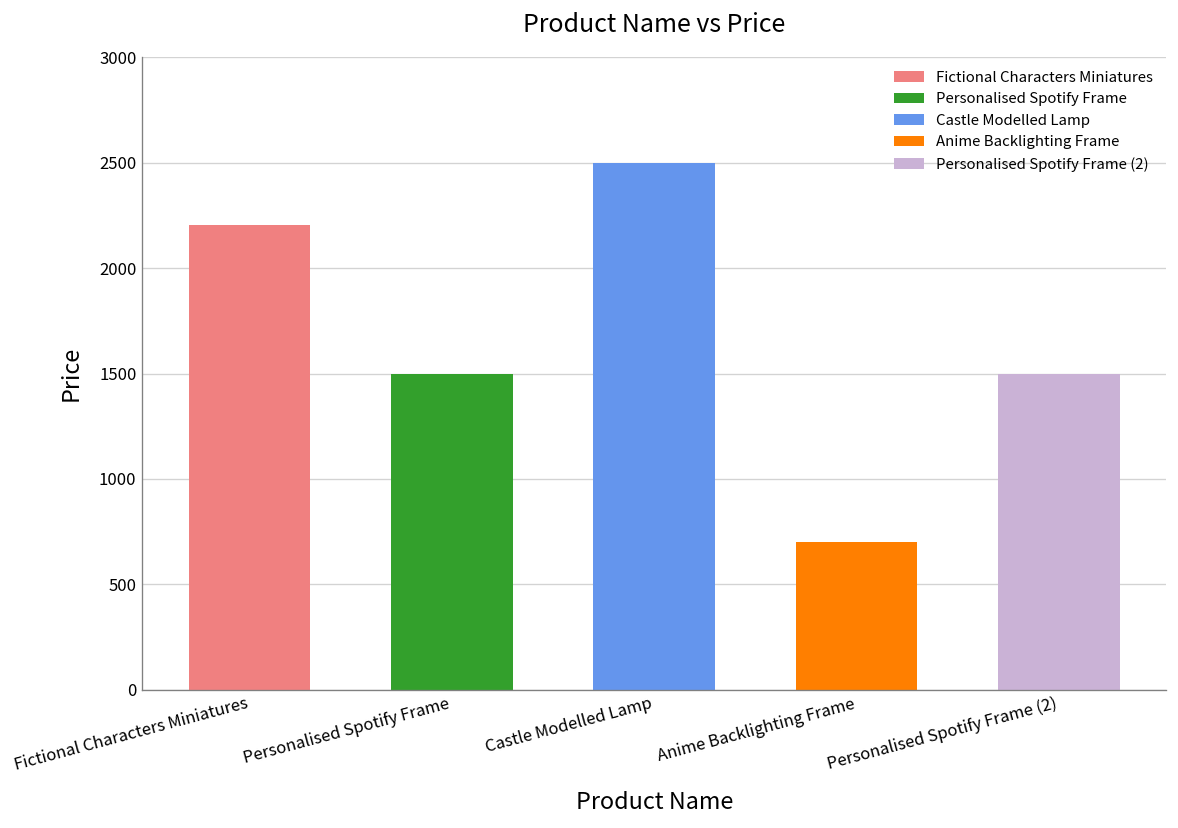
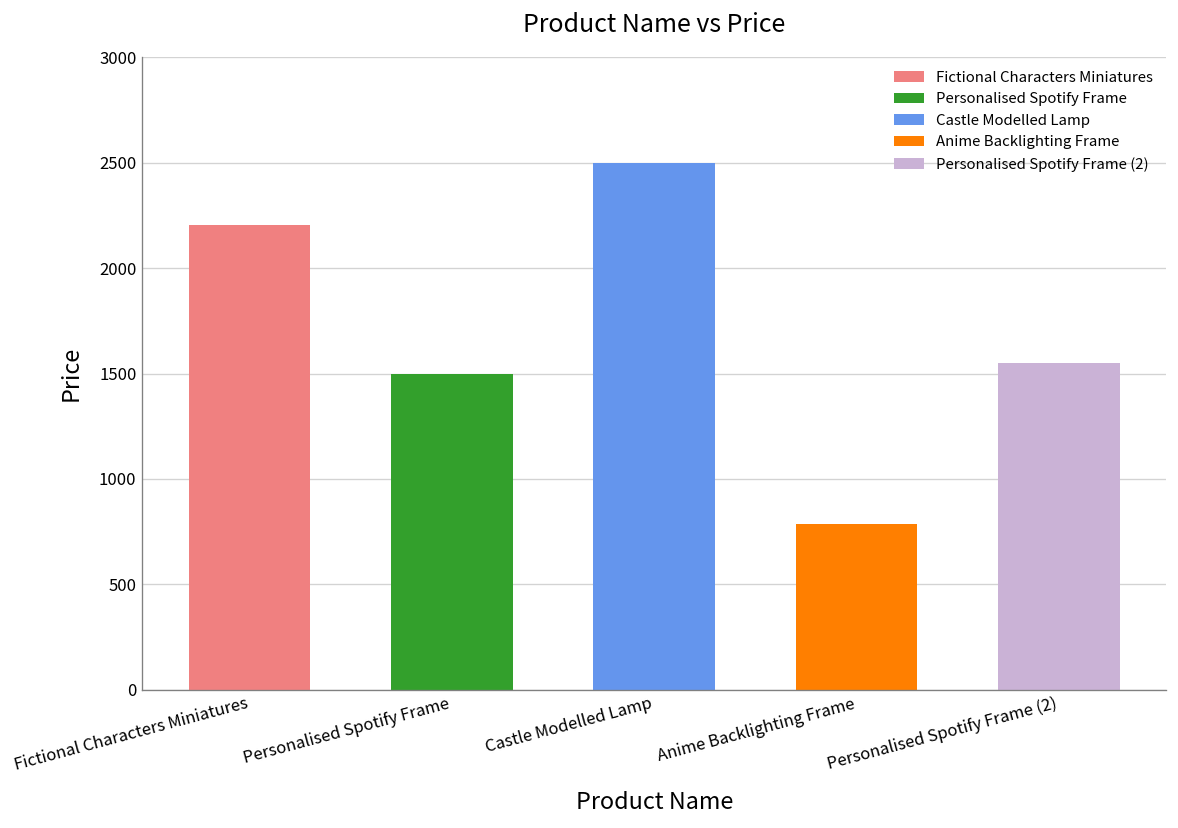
Anime Backlighting Frame: 700 -> 790
Personalised Spotify Frame (2): 1500 -> 1550
